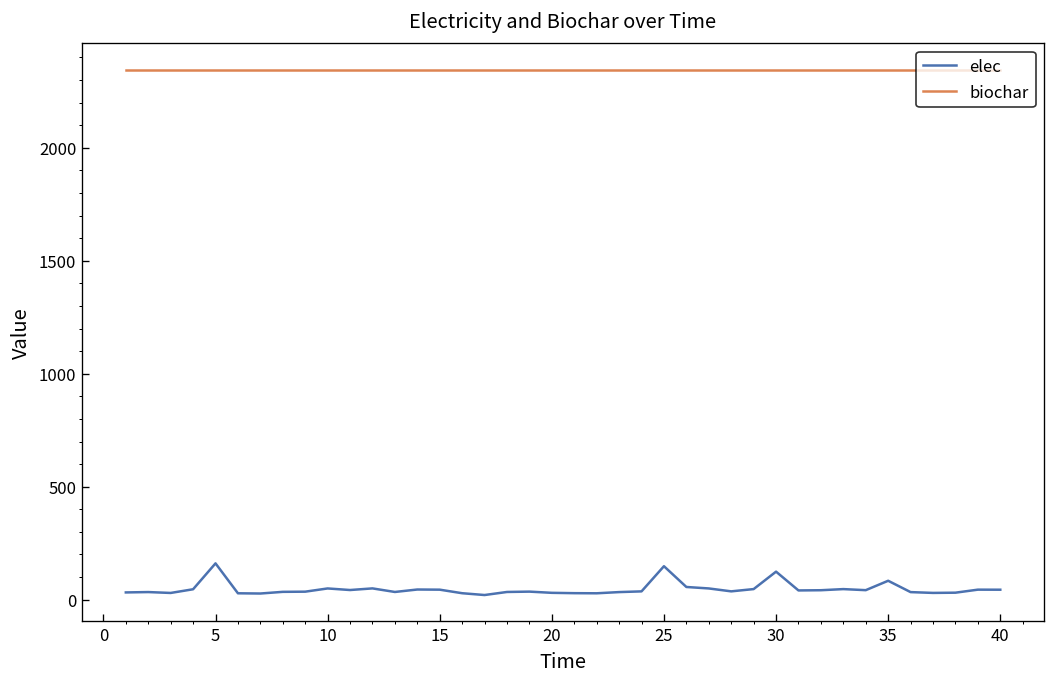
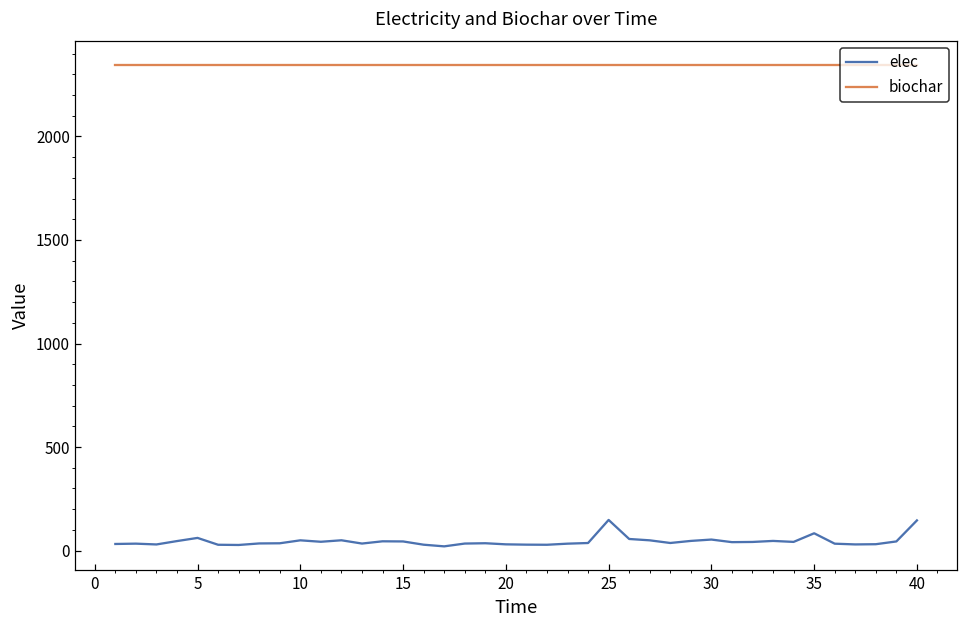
elec, 5: 160 -> 60
elec, 30: 120 -> 50
elec, 40: 40 -> 150
